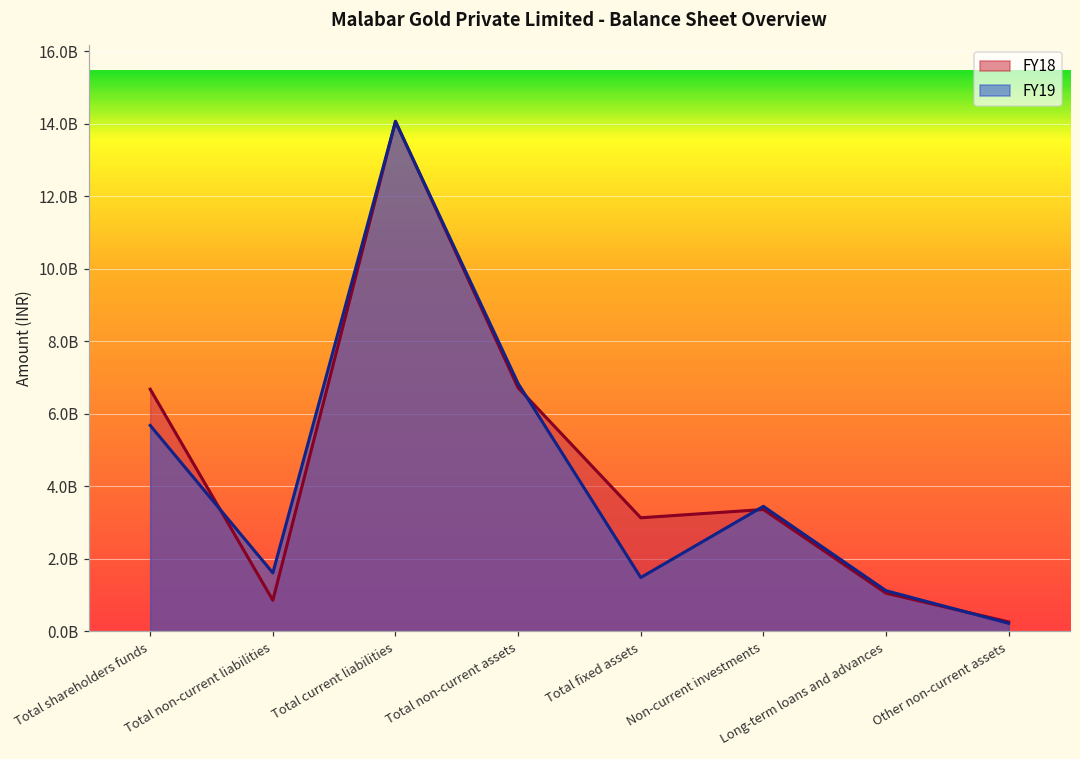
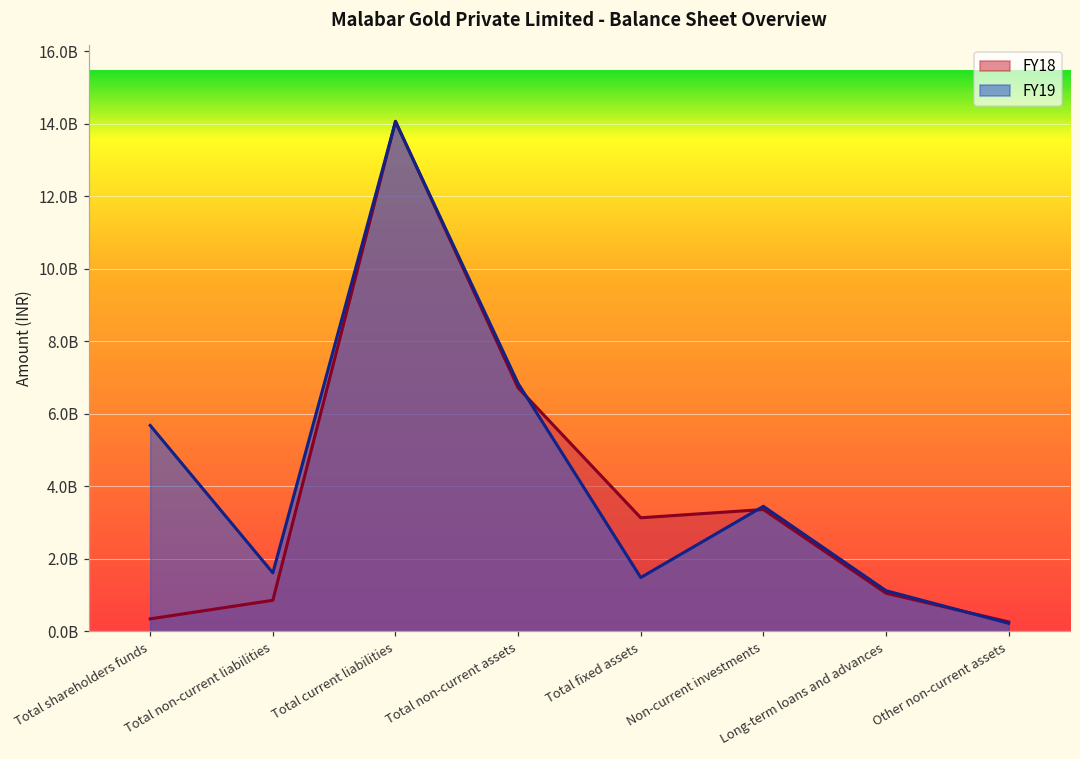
FY18, Total shareholders funds: 6700000000 -> 300000000
